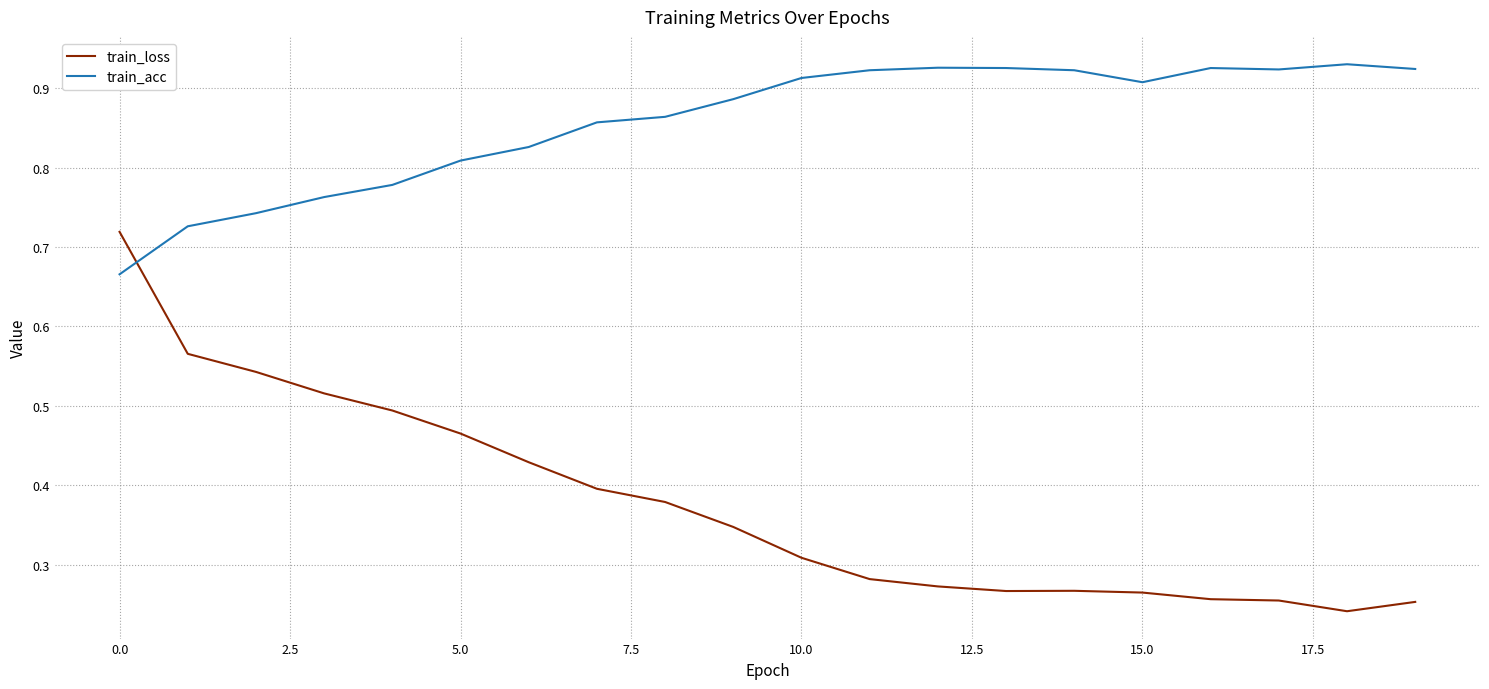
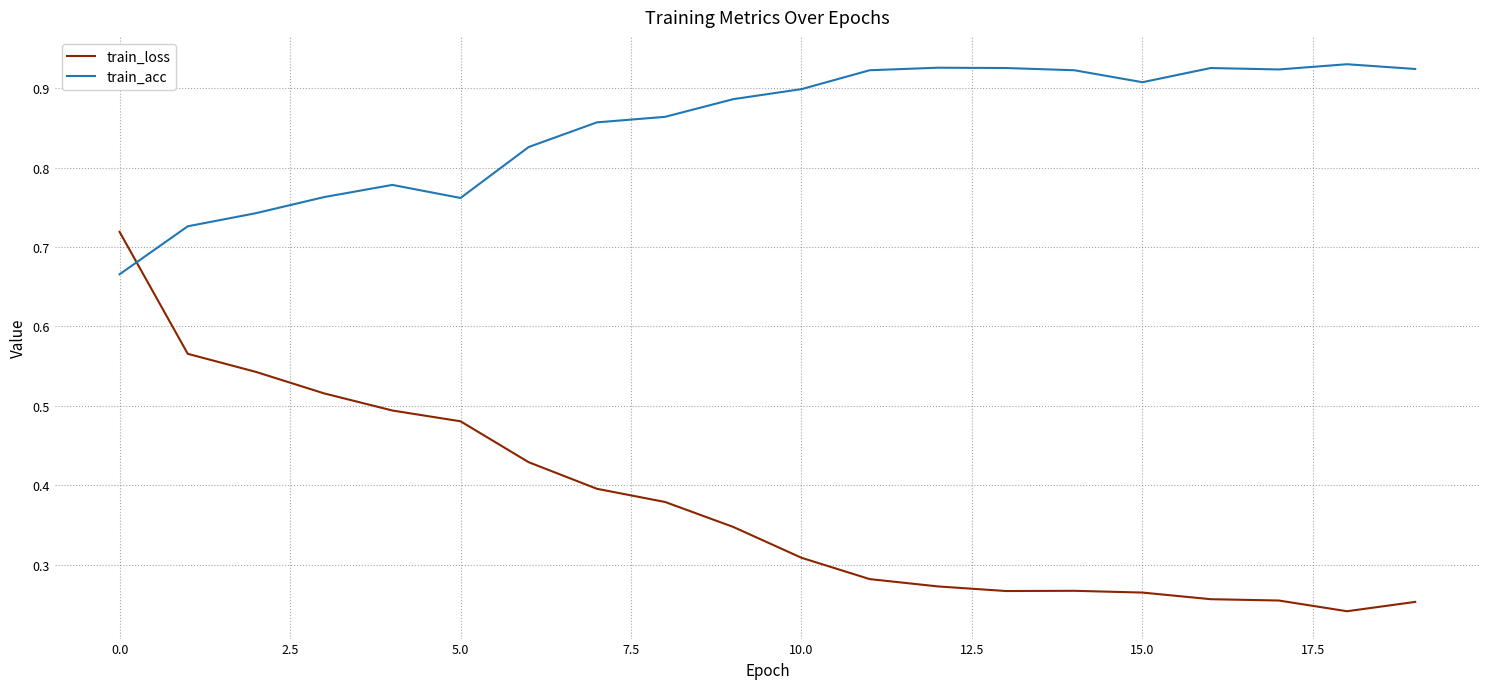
train_loss, 5.0: 0.47 -> 0.48
train_acc, 5.0: 0.81 -> 0.76
train_acc, 10.0: 0.91 -> 0.90
